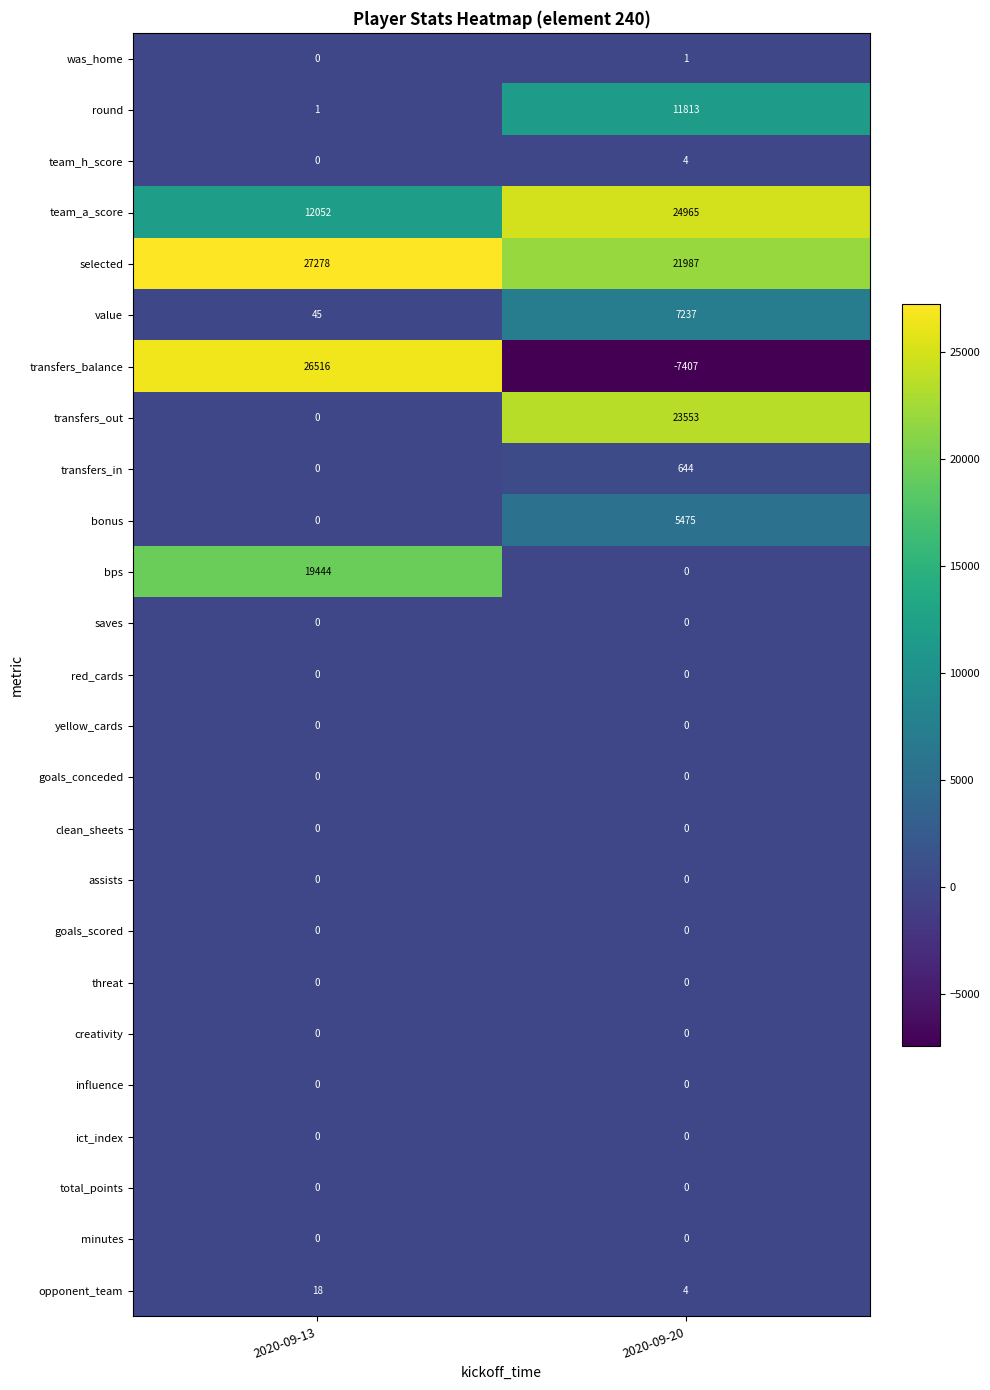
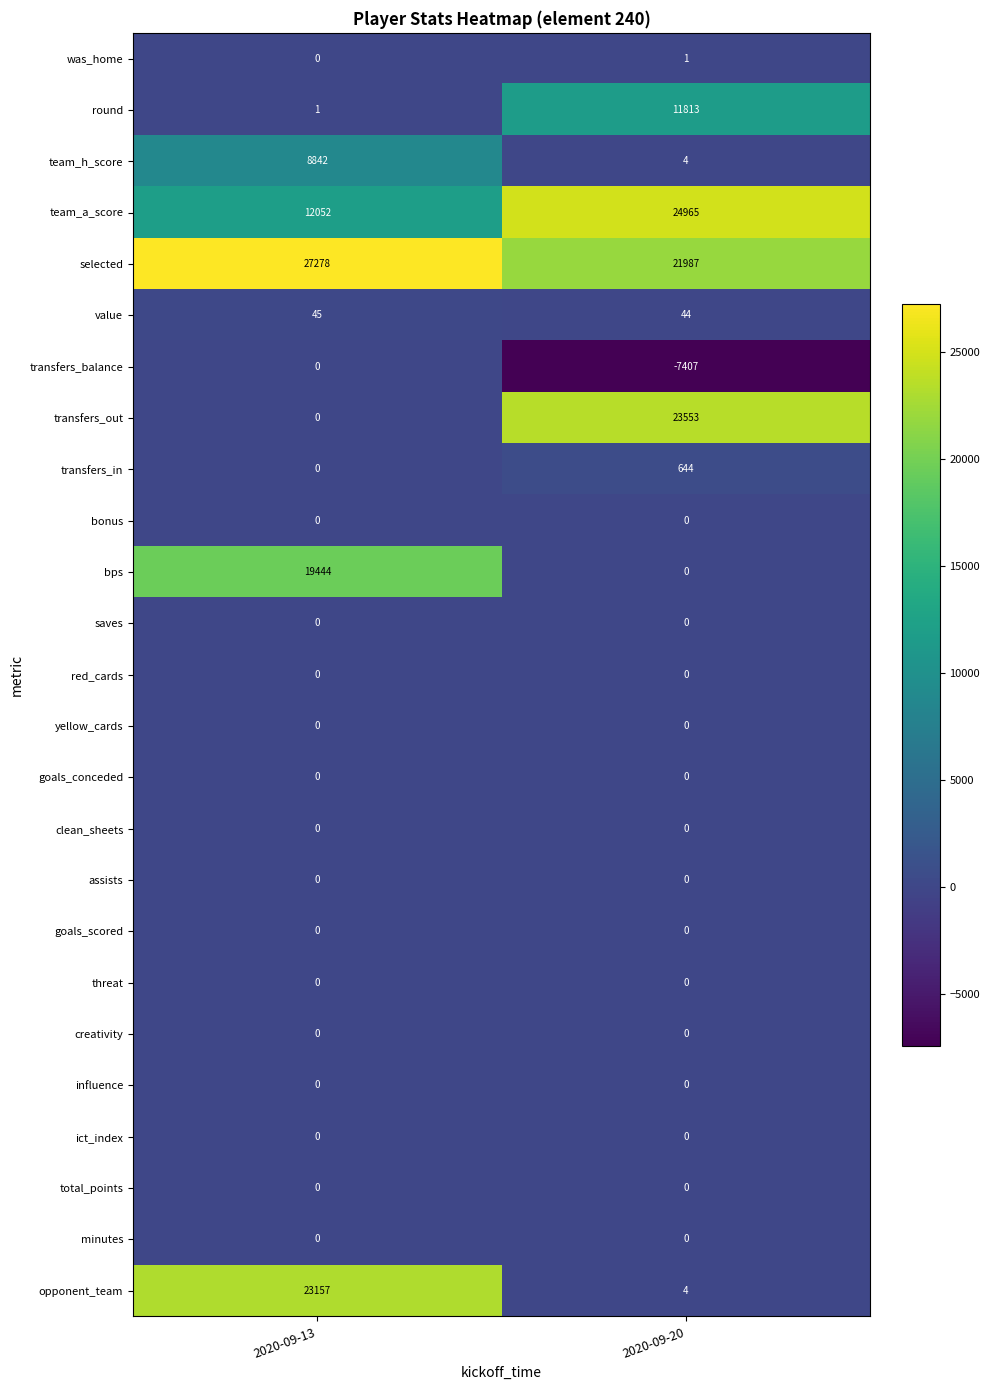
team_h_score, 2020-09-13: 0 -> 8842
value, 2020-09-20: 7237 -> 44
transfers_balance, 2020-09-13: 26516 -> 0
bonus, 2020-09-20: 5475 -> 0
opponent_team, 2020-09-13: 18 -> 23157
